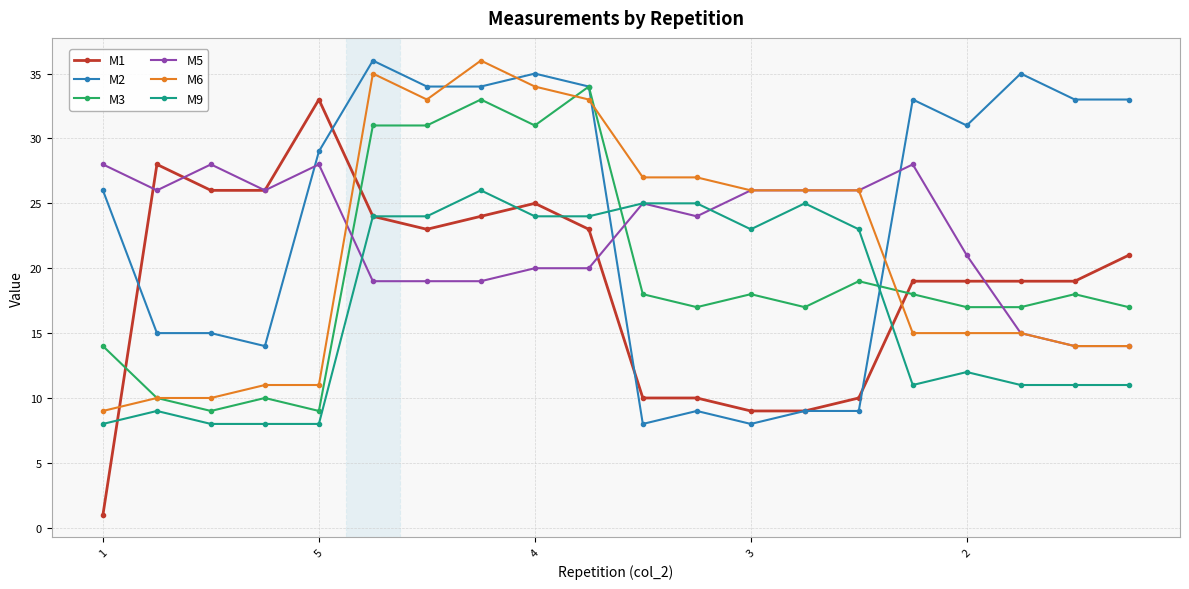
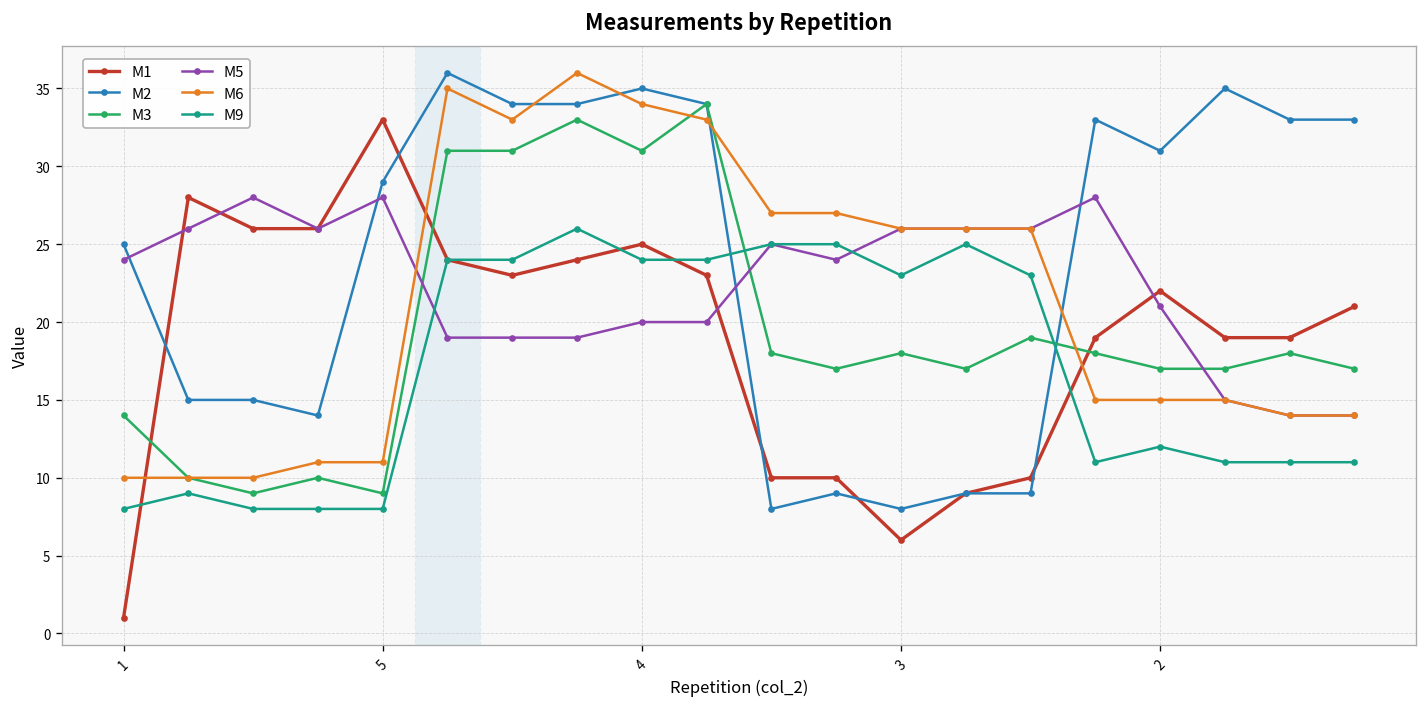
M2, 1: 26 -> 25
M5, 1: 28 -> 24
M6, 1: 9 -> 10
M1, 3: 9 -> 6
M1, 2: 19 -> 22
